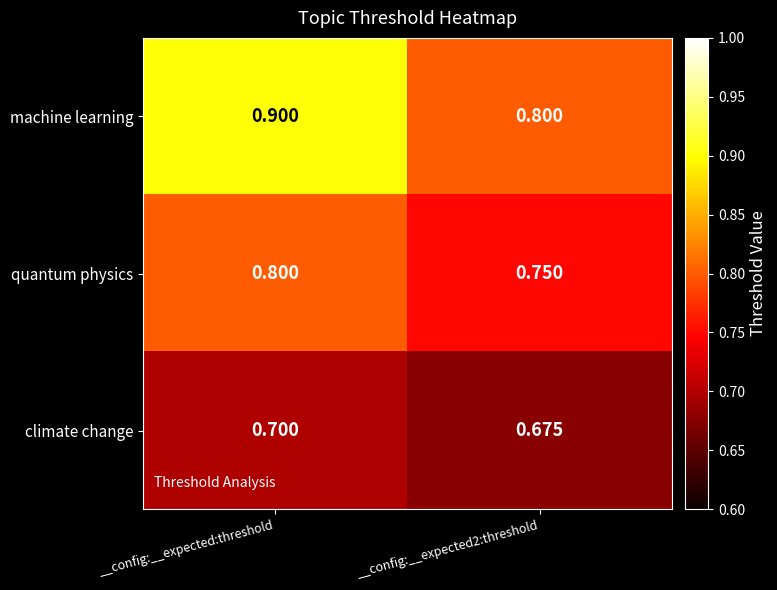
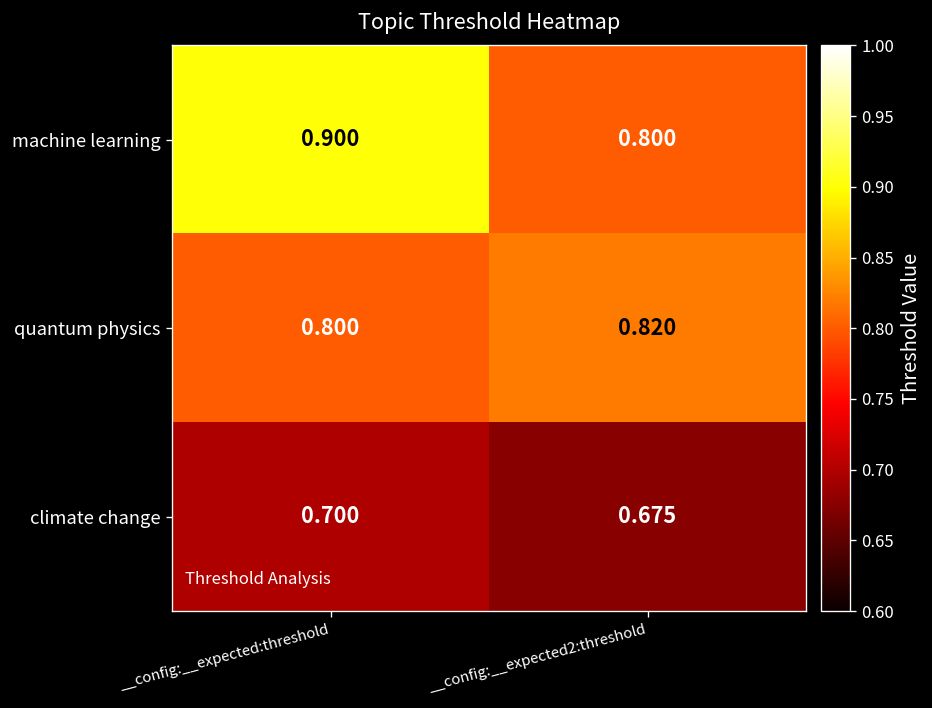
quantum physics, __config:__expected2:threshold: 0.750 -> 0.820
